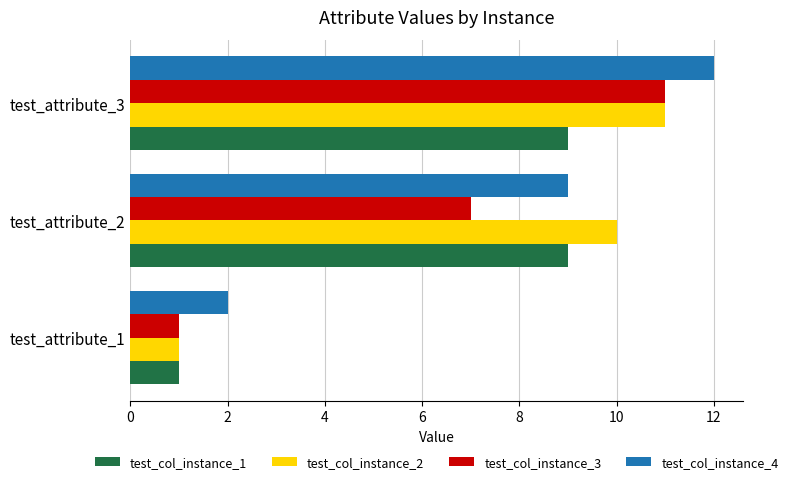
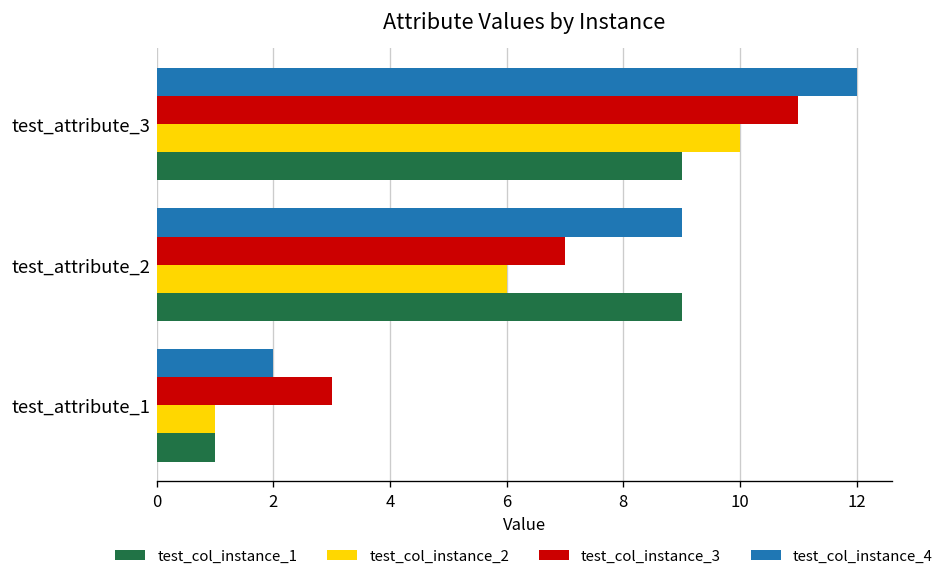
test_col_instance_2, test_attribute_3: 11 -> 10
test_col_instance_2, test_attribute_2: 10 -> 6
test_col_instance_3, test_attribute_1: 1 -> 3
